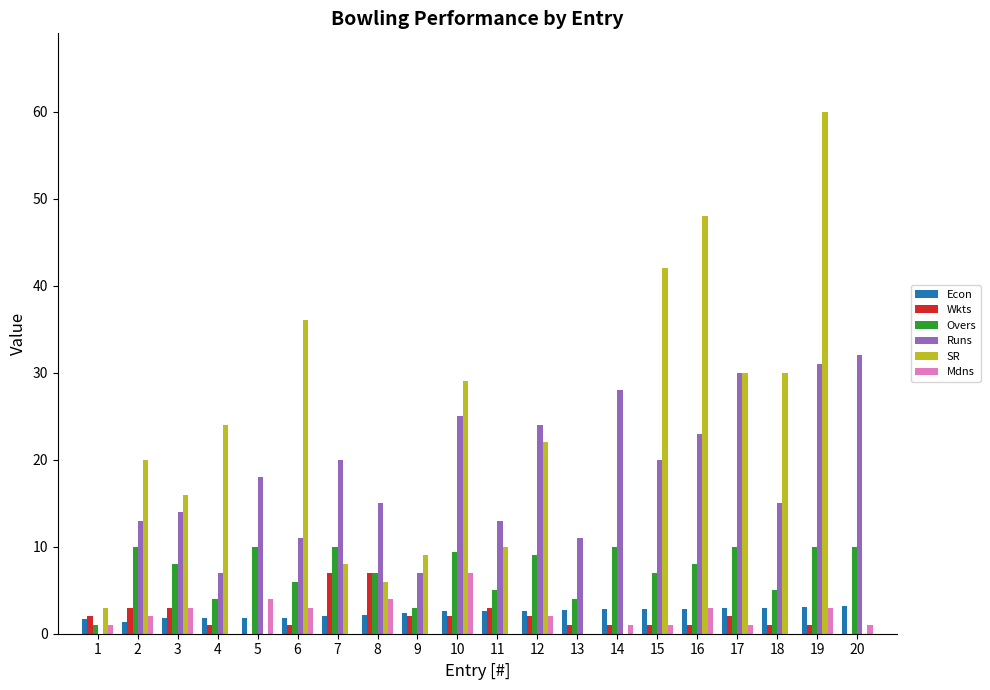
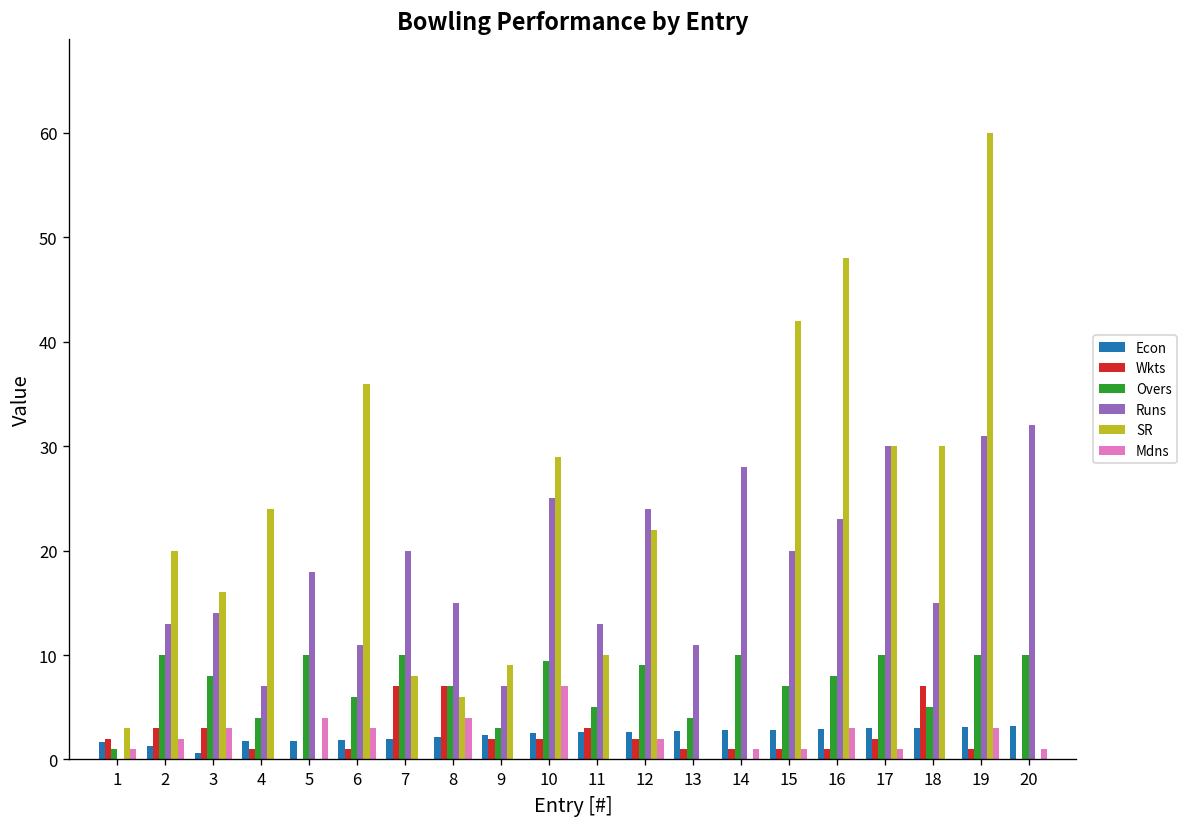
Econ, 3: 2 -> 1
Wkts, 18: 1 -> 7
